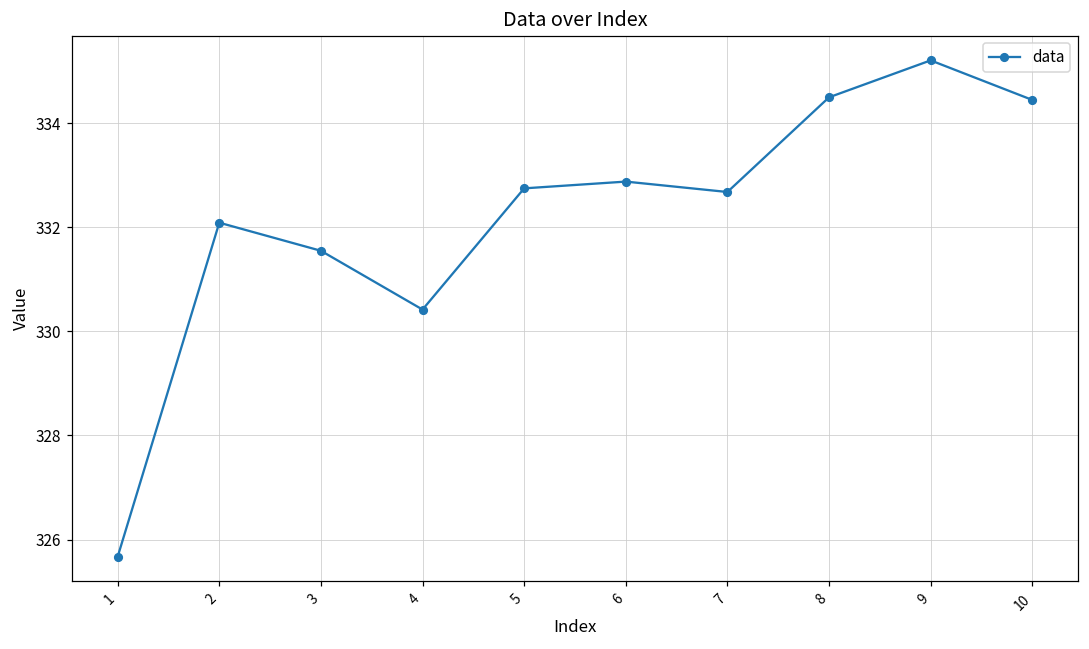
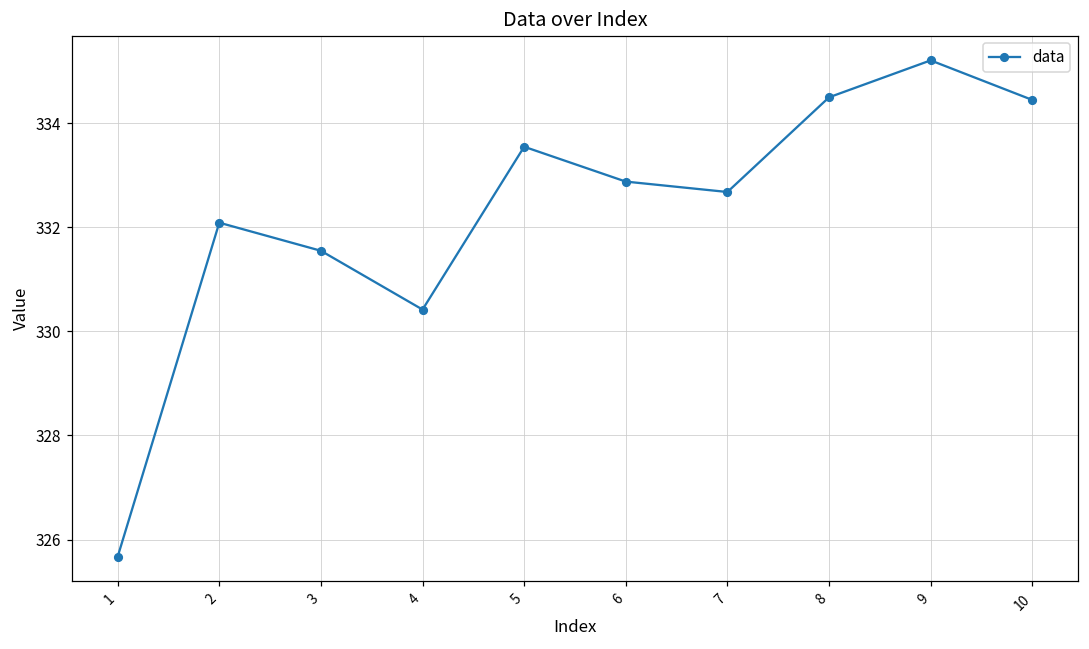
5: 332.8 -> 333.6
